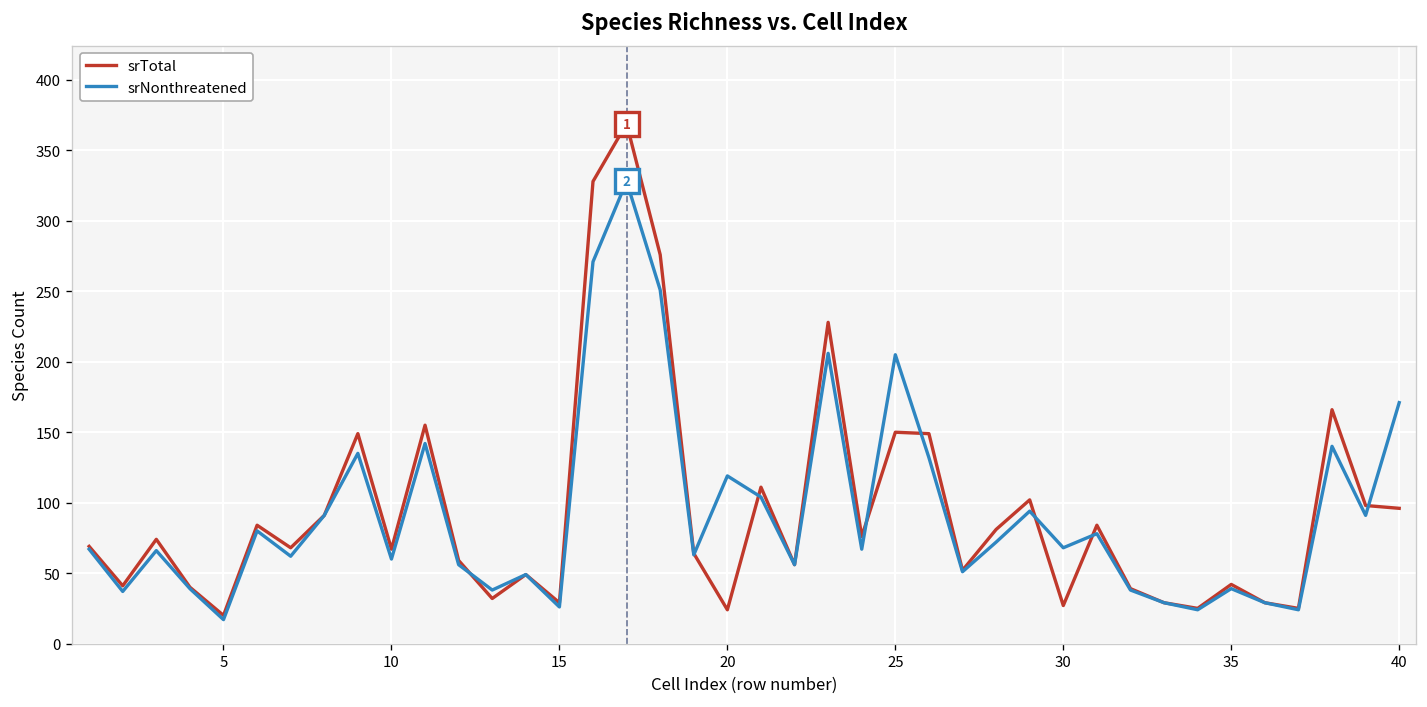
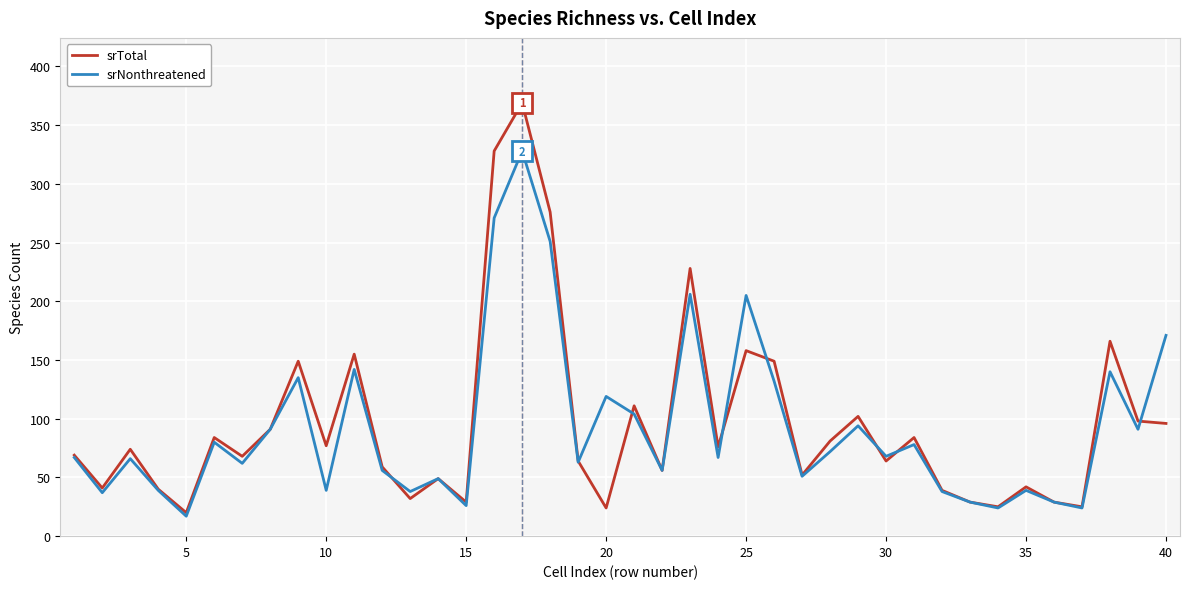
srTotal, 10: 67 -> 77
srNonthreatened, 10: 60 -> 39
srTotal, 25: 150 -> 158
srTotal, 30: 27 -> 64
